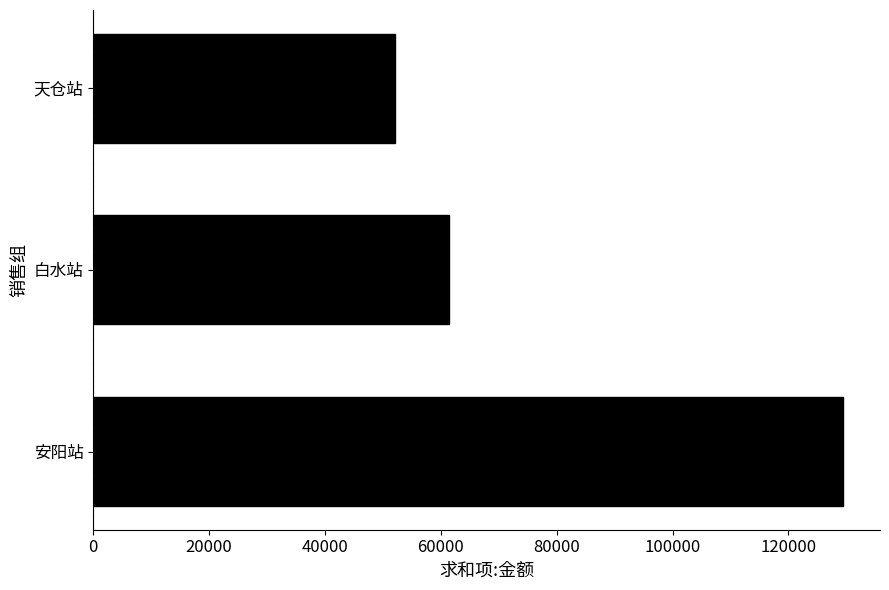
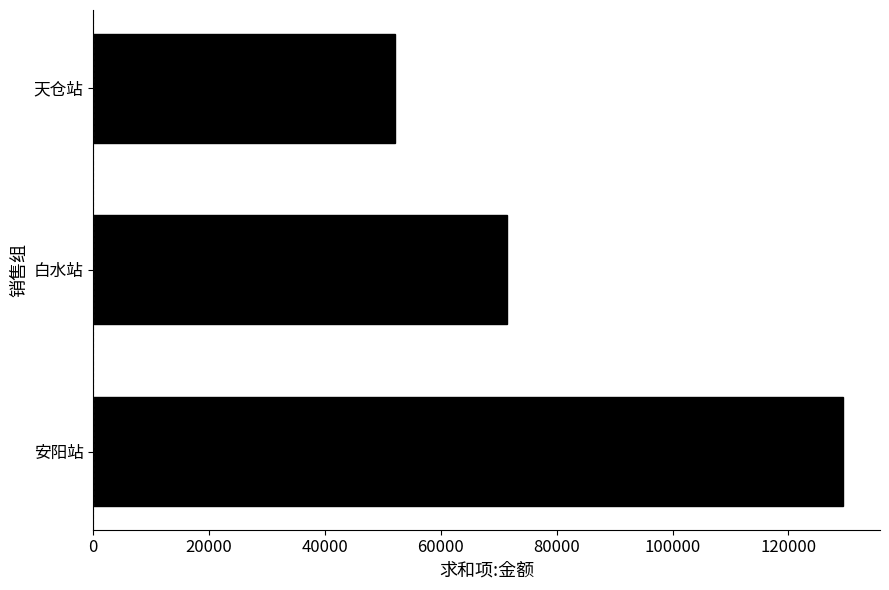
白水站: 61000 -> 71000
